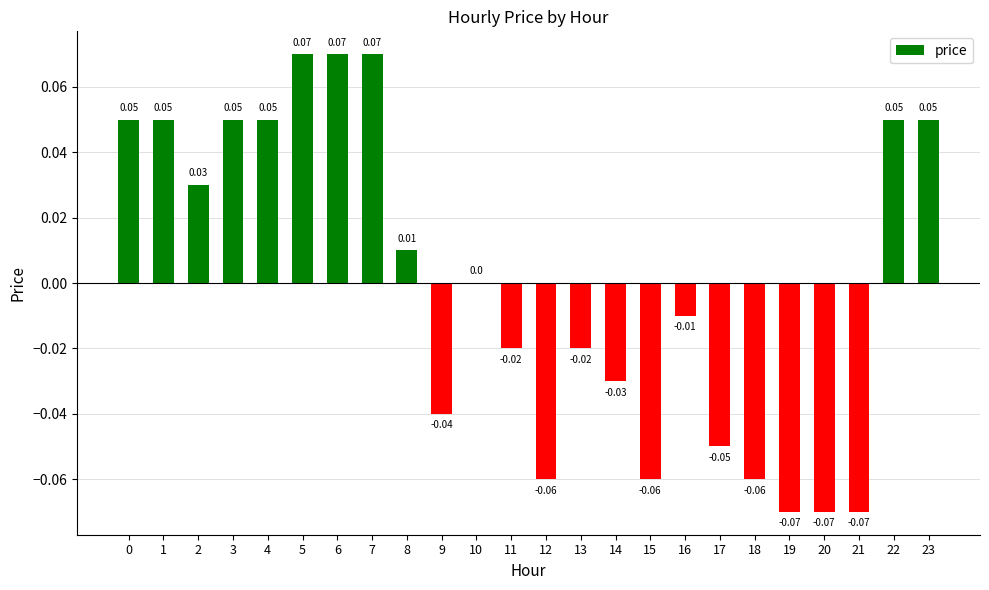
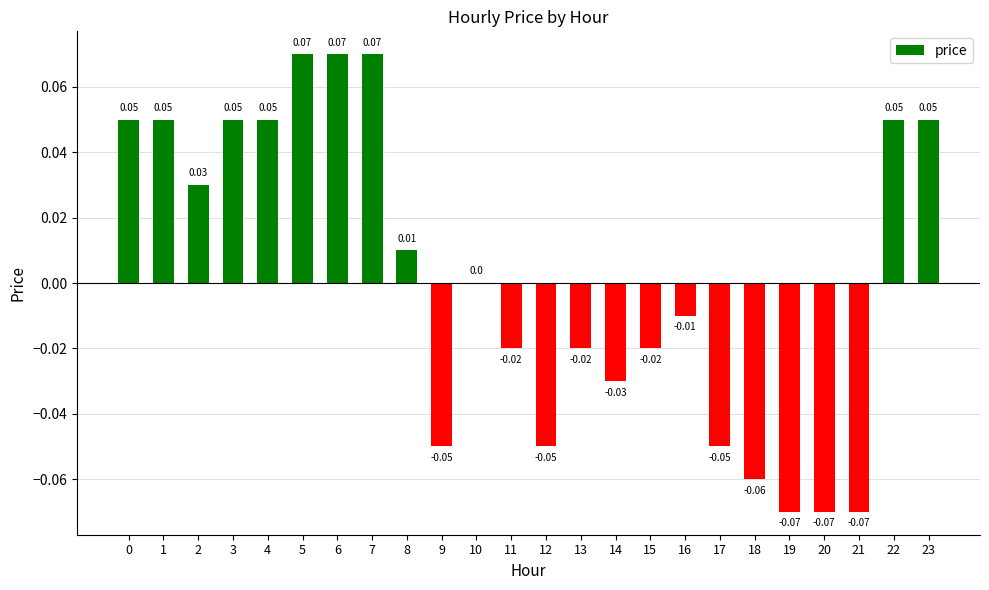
9: -0.04 -> -0.05
12: -0.06 -> -0.05
15: -0.06 -> -0.02
